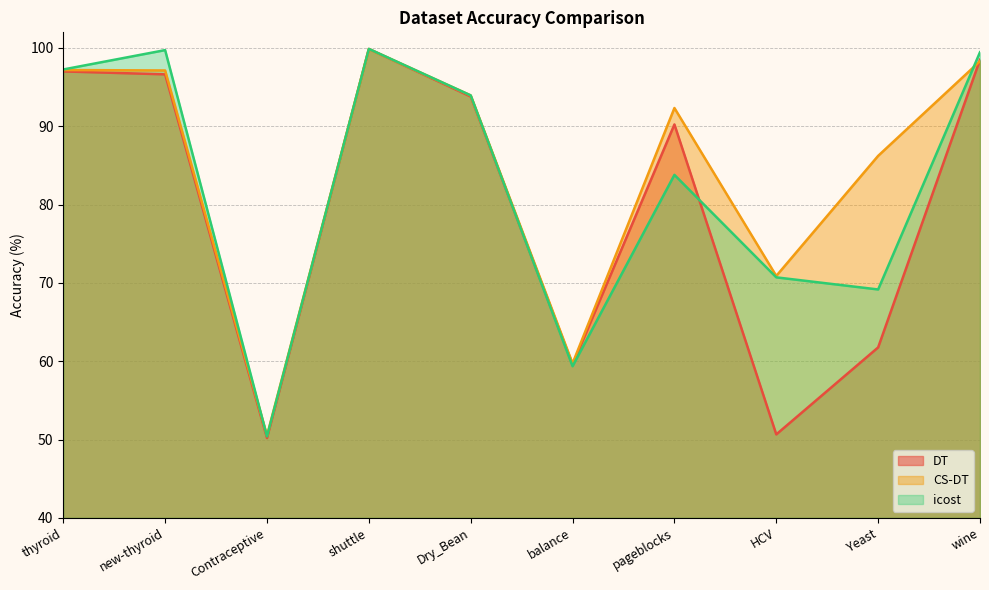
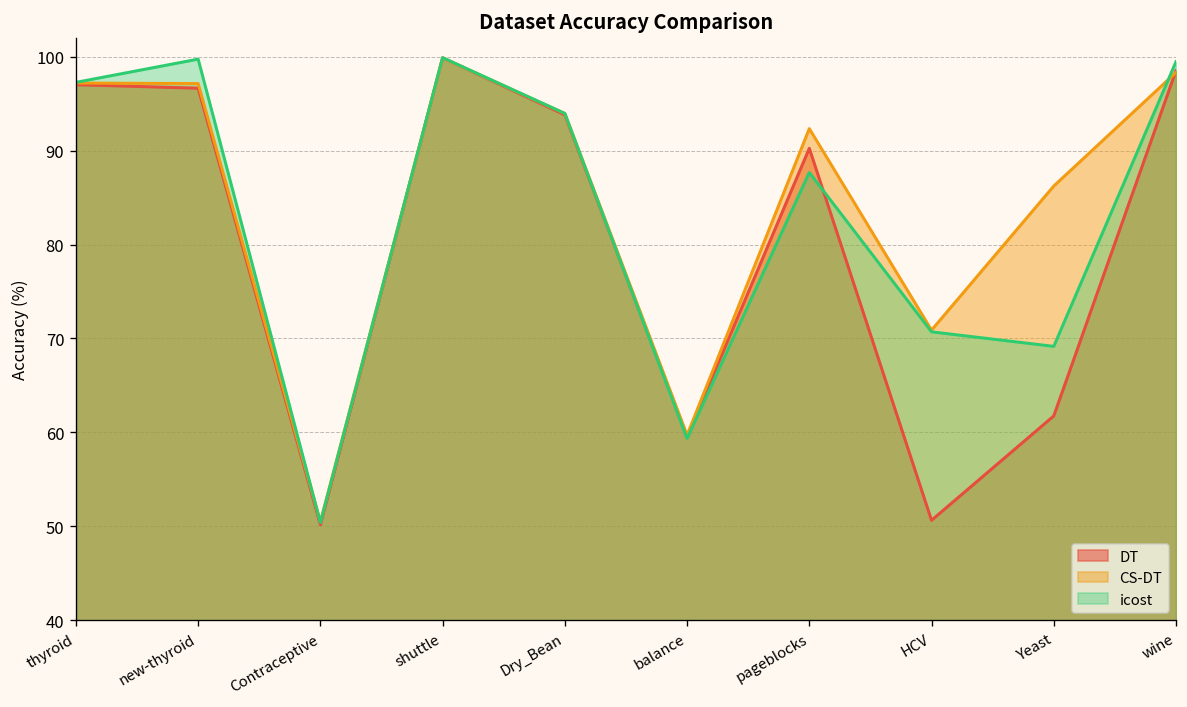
icost, pageblocks: 84 -> 88
